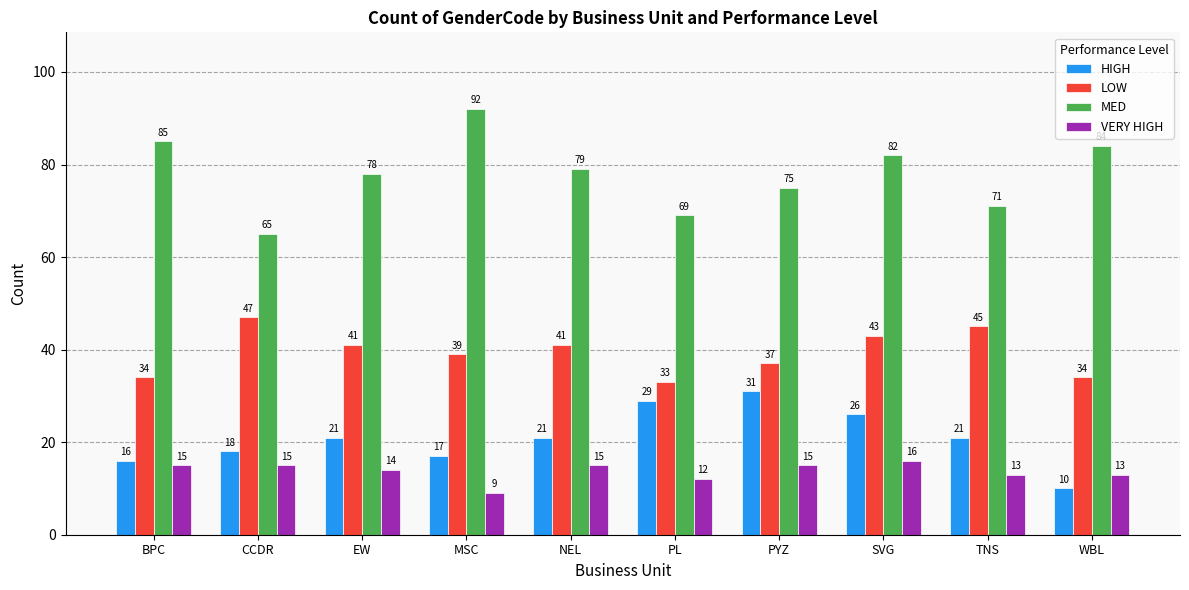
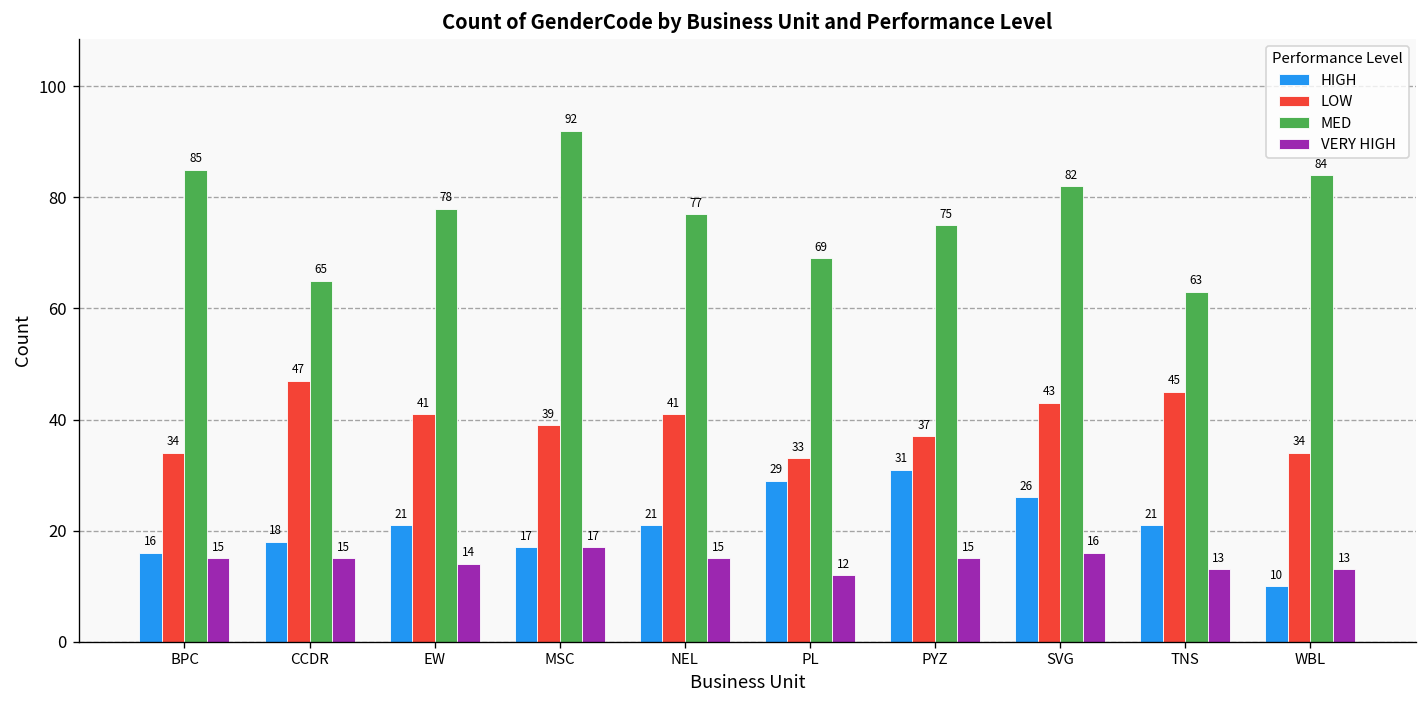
VERY HIGH, MSC: 9 -> 17
MED, NEL: 79 -> 77
MED, TNS: 71 -> 63
